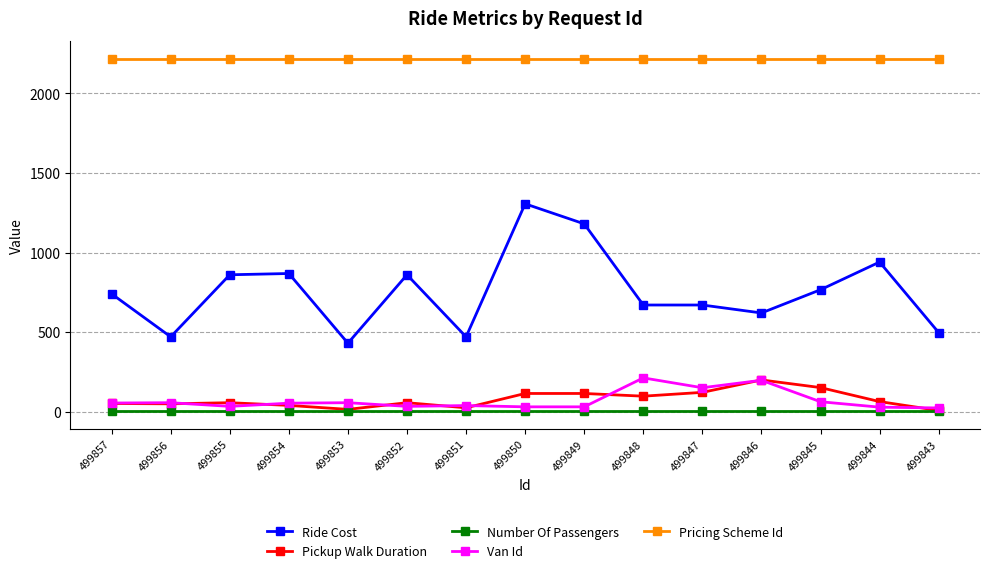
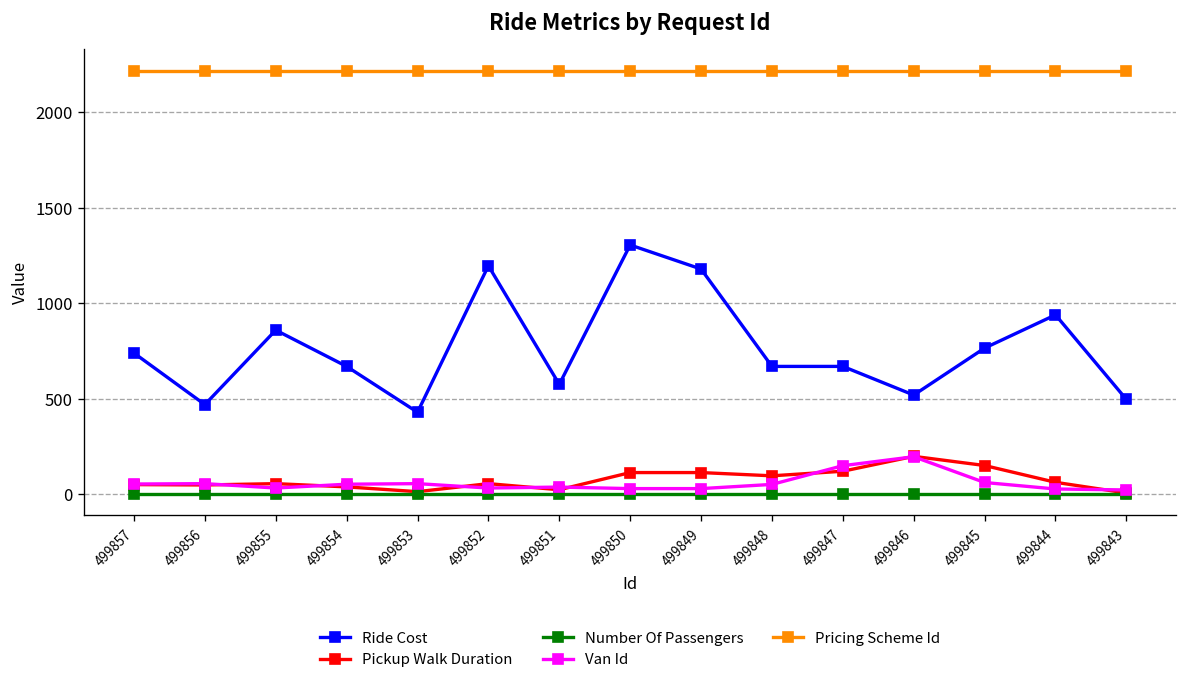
Ride Cost, 499854: 870 -> 670
Ride Cost, 499852: 860 -> 1200
Ride Cost, 499851: 470 -> 580
Van Id, 499848: 210 -> 50
Ride Cost, 499846: 620 -> 520
